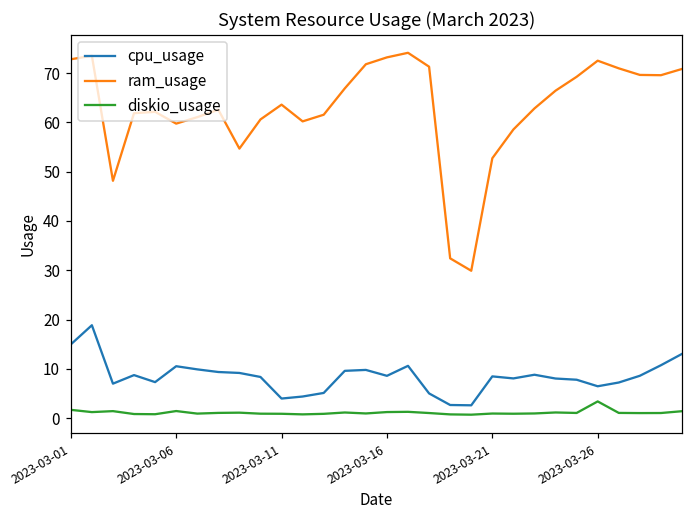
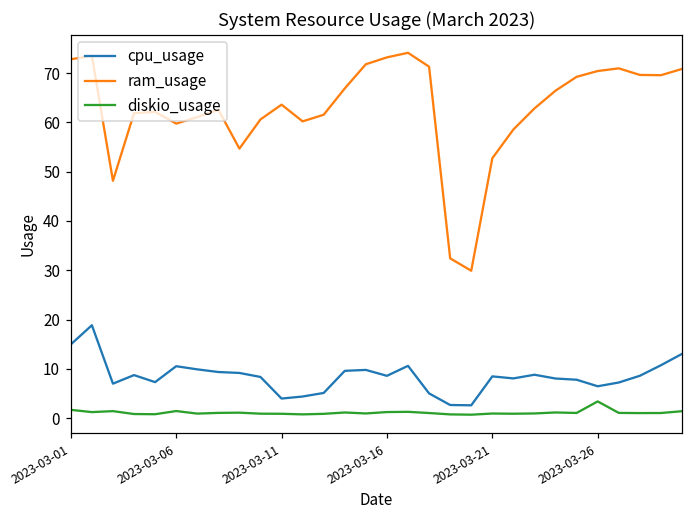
ram_usage, 2023-03-26: 73 -> 70
